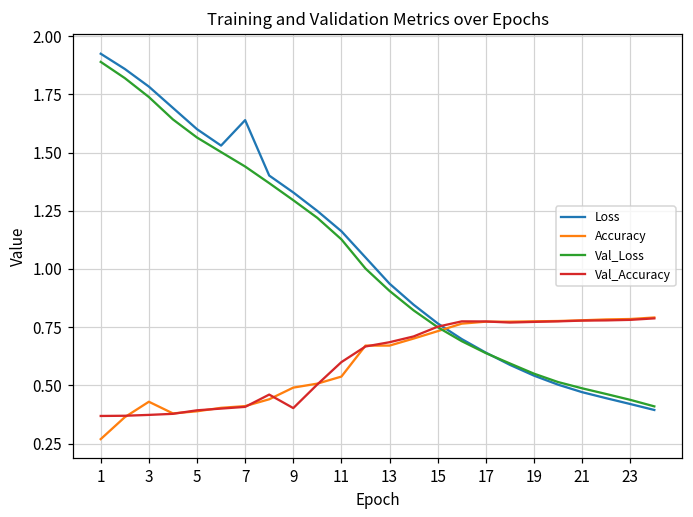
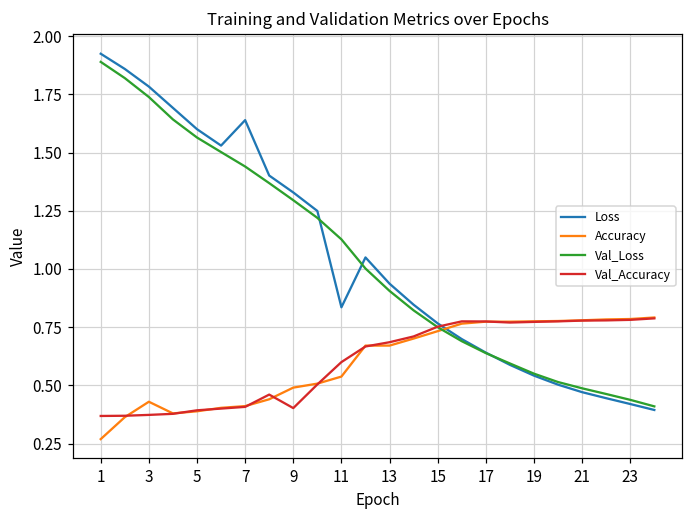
Loss, 11: 1.16 -> 0.84
